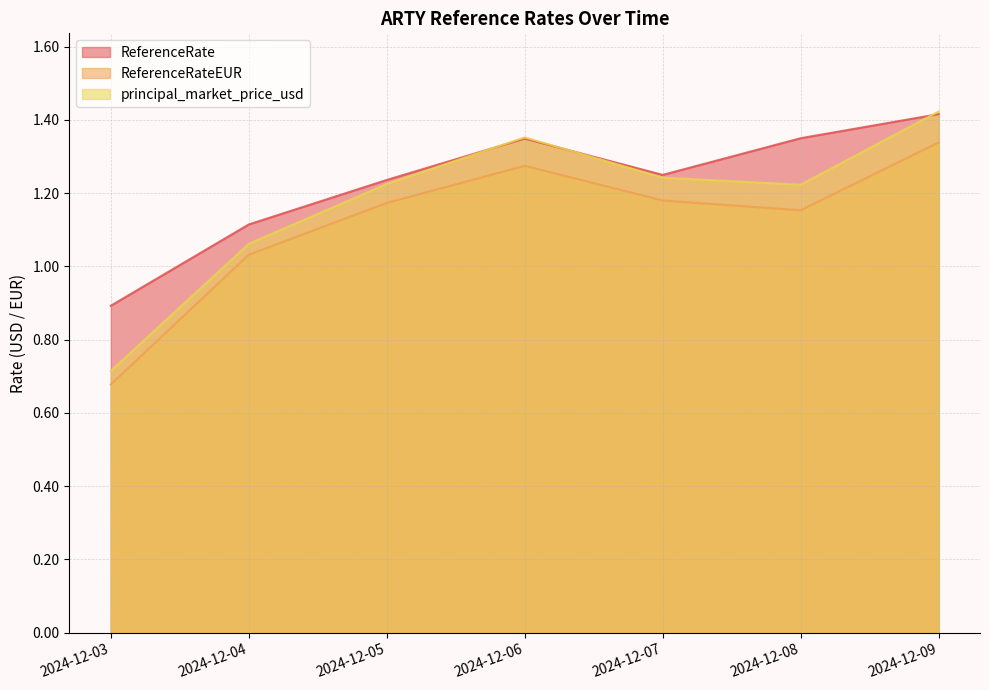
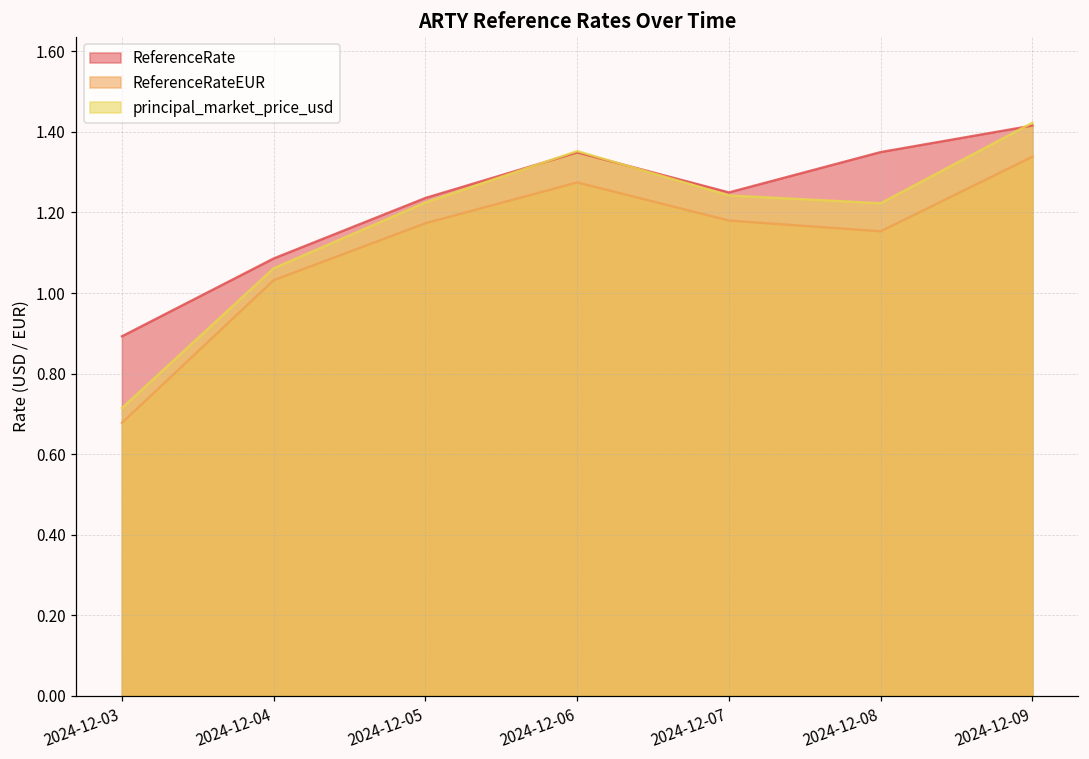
ReferenceRate, 2024-12-04: 1.11 -> 1.09
